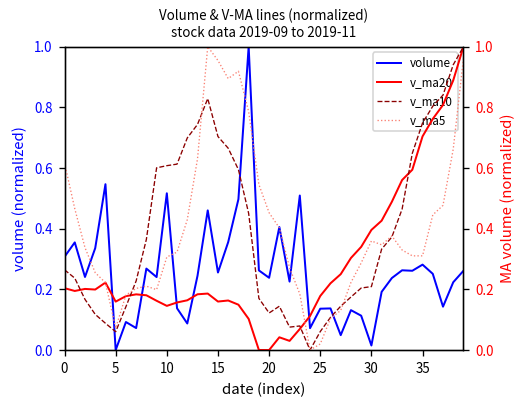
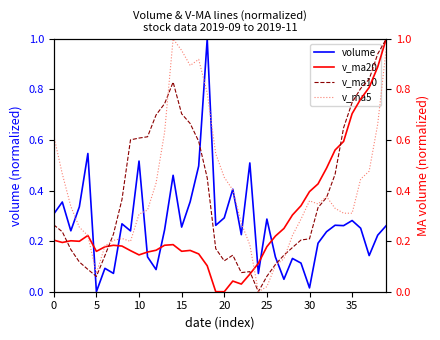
volume, 20: 0.24 -> 0.29
volume, 25: 0.14 -> 0.29
